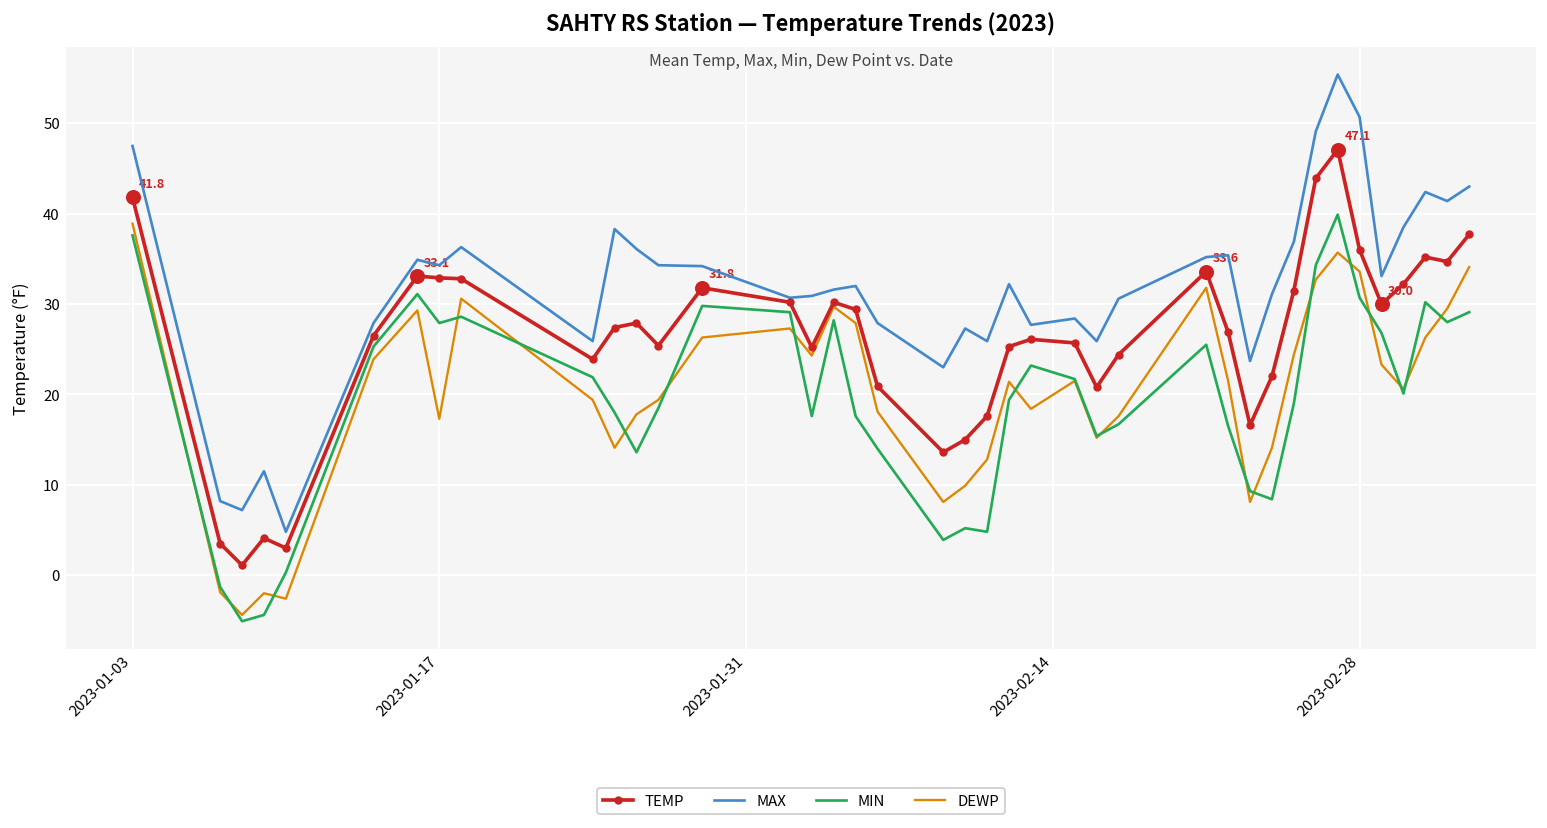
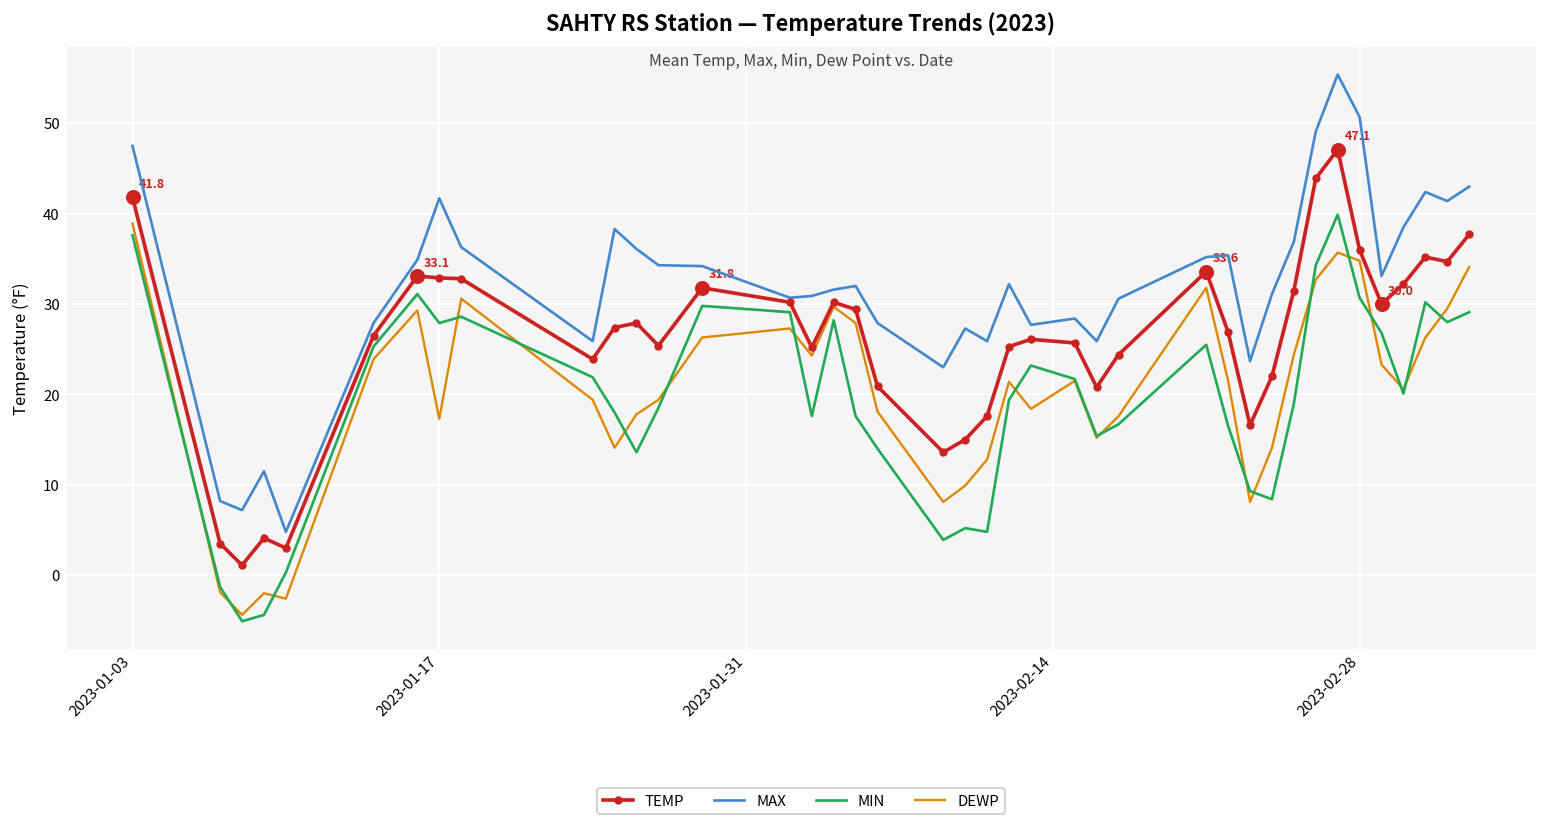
MAX, 2023-01-17: 34 -> 42
DEWP, 2023-02-28: 34 -> 35
